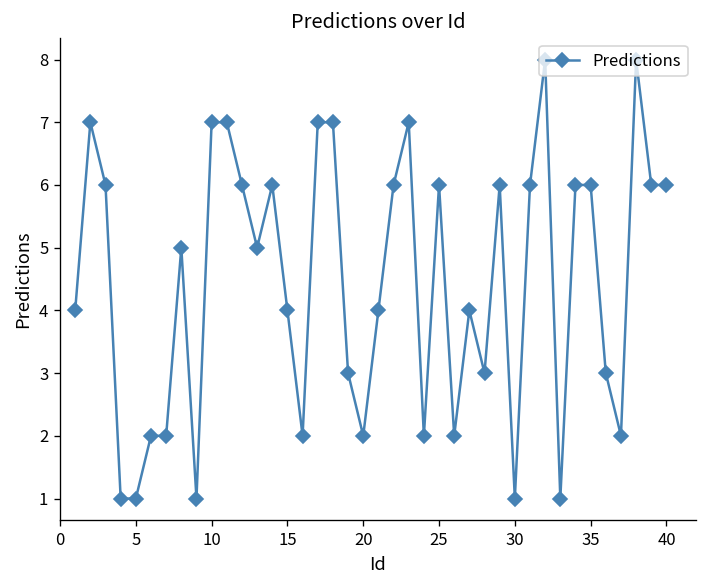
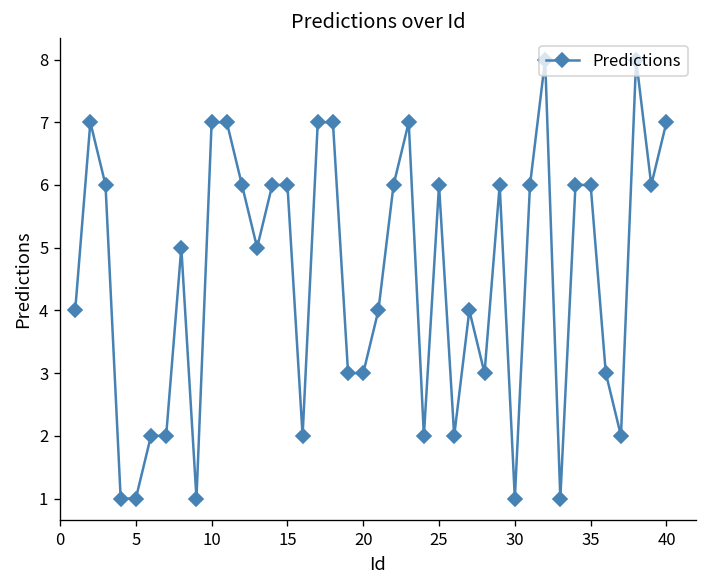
15: 4 -> 6
20: 2 -> 3
40: 6 -> 7
